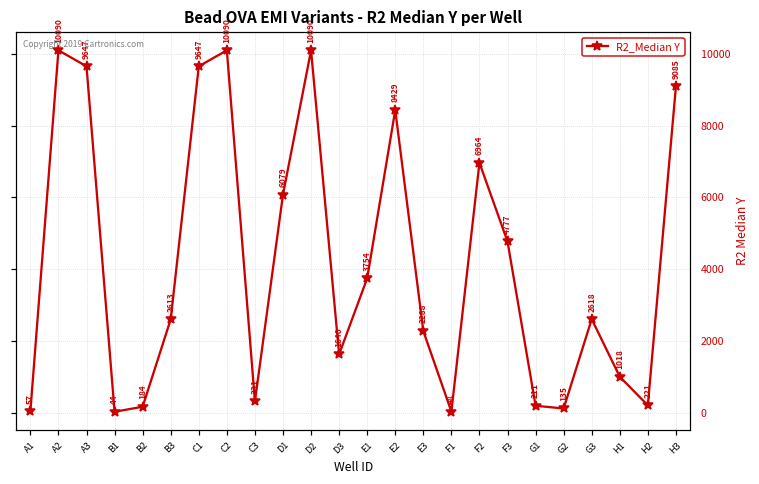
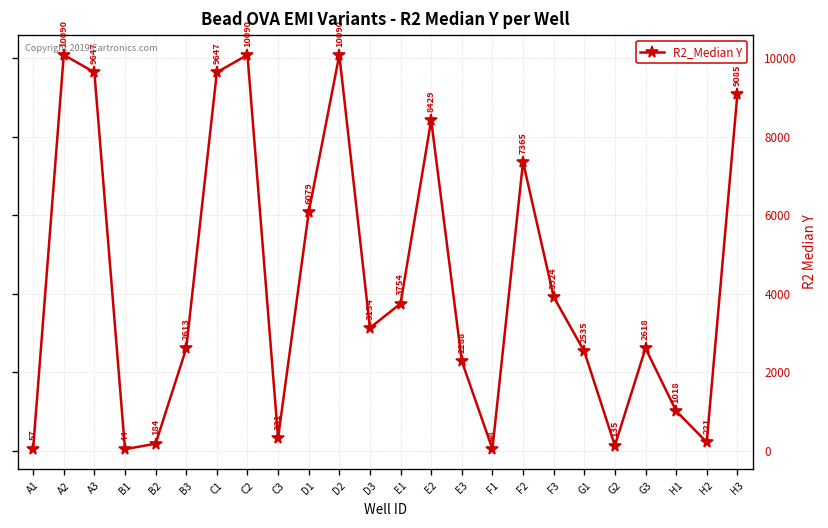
D3: 1640 -> 3134
F2: 6964 -> 7365
F3: 4777 -> 3924
G1: 211 -> 2535
